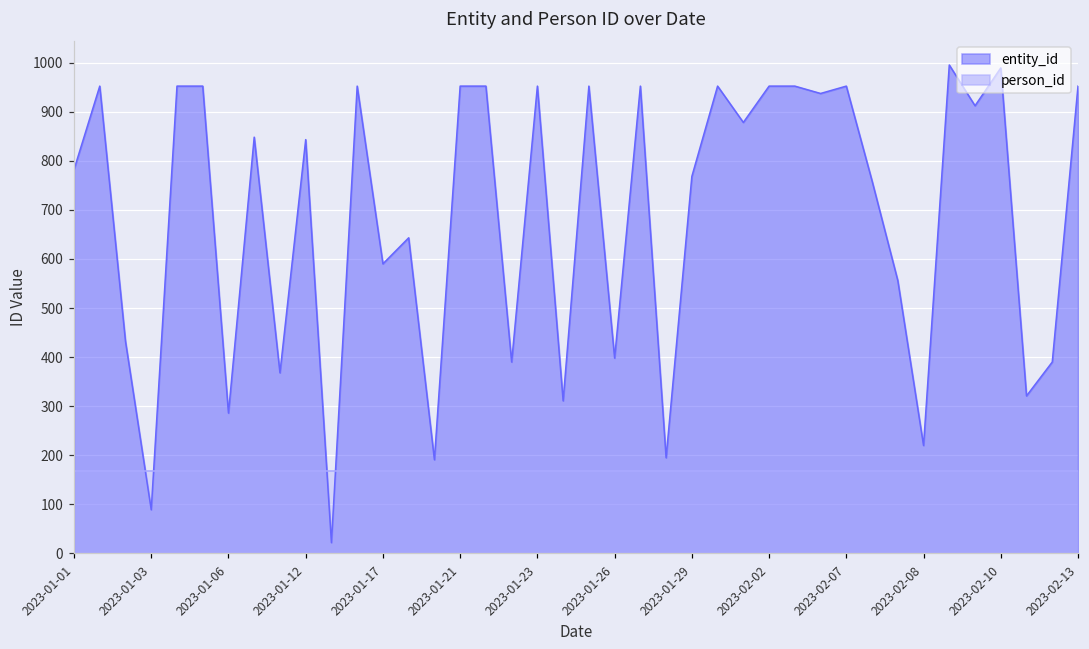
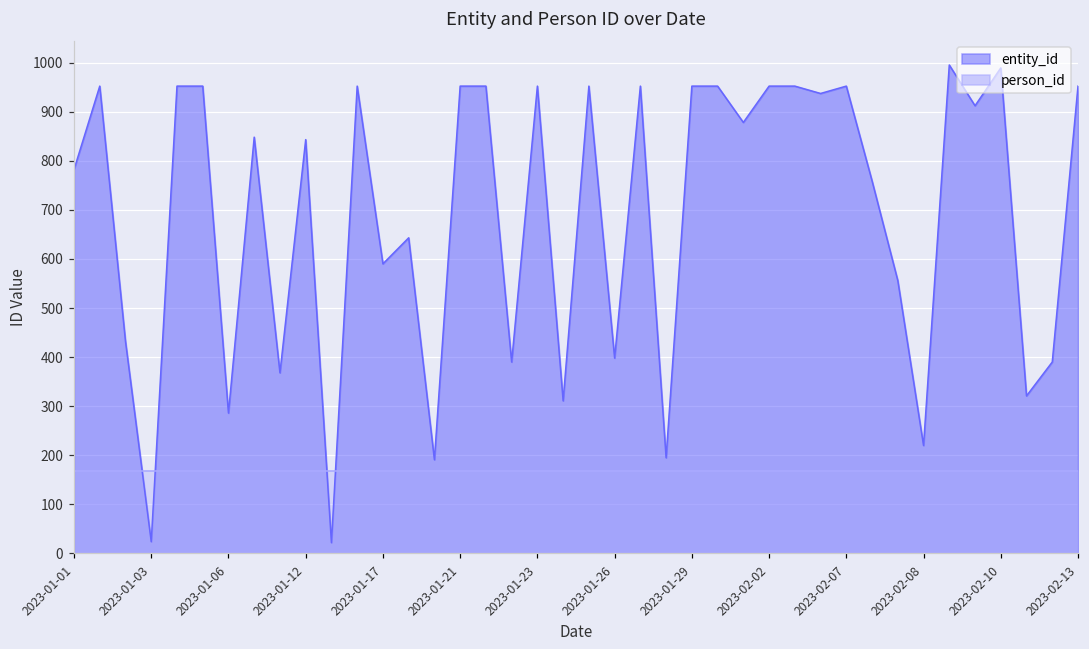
entity_id, 2023-01-03: 90 -> 20
entity_id, 2023-01-29: 770 -> 950
